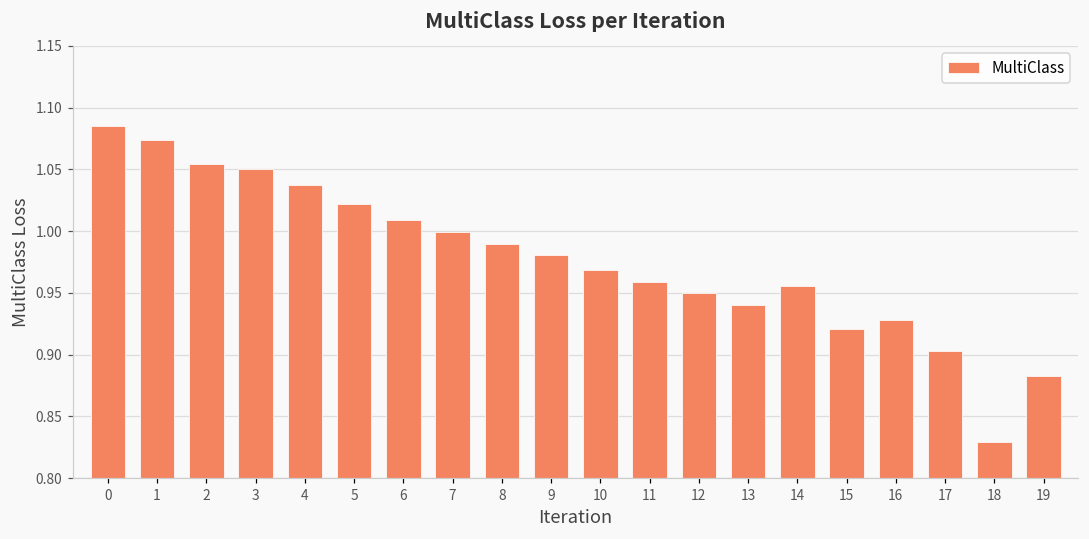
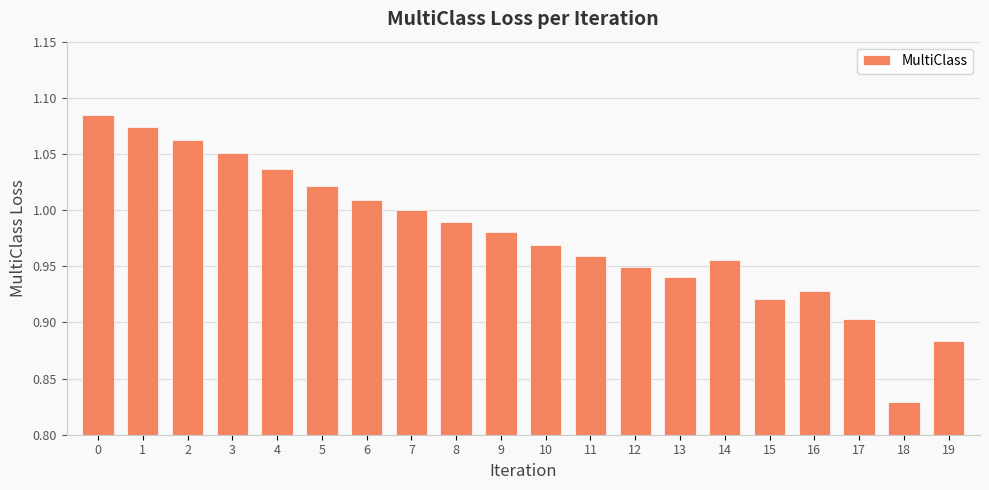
2: 1.054 -> 1.062
